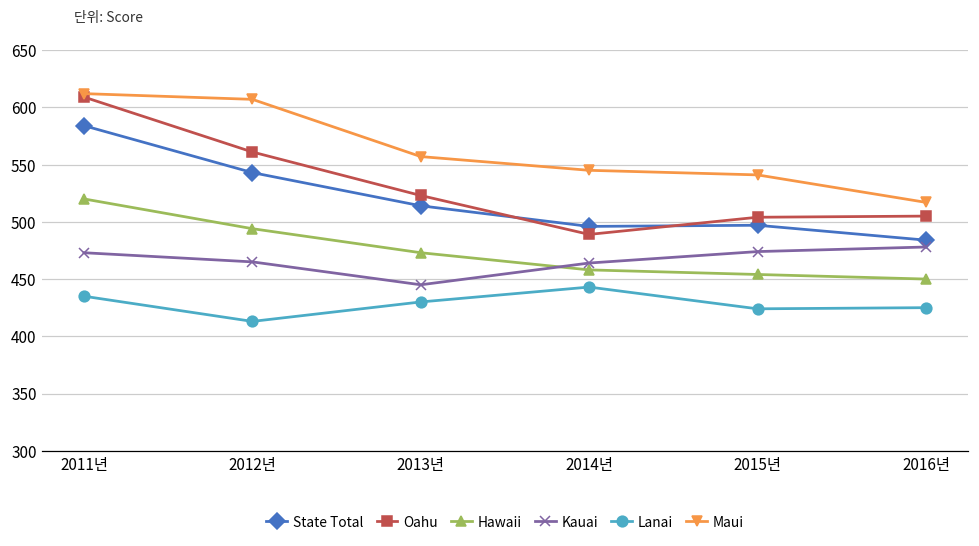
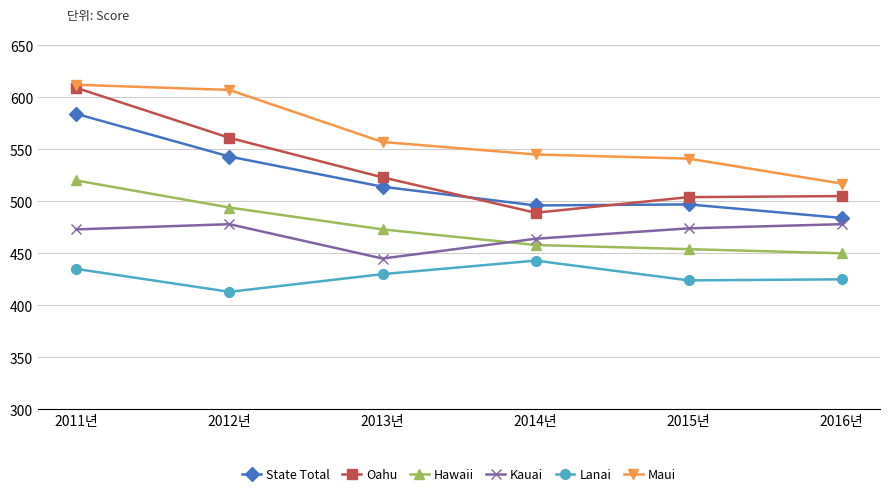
Kauai, 2012년: 465 -> 478
